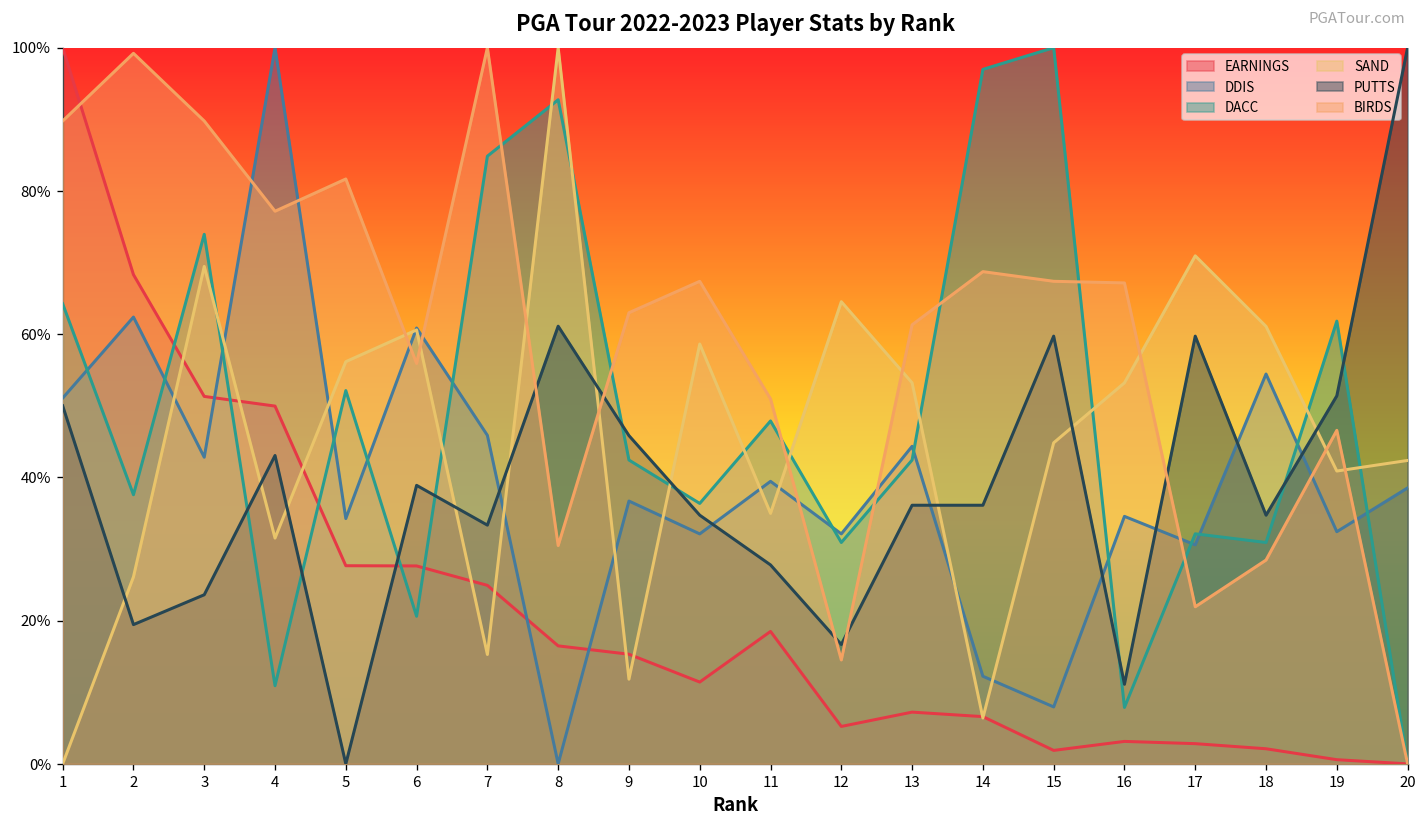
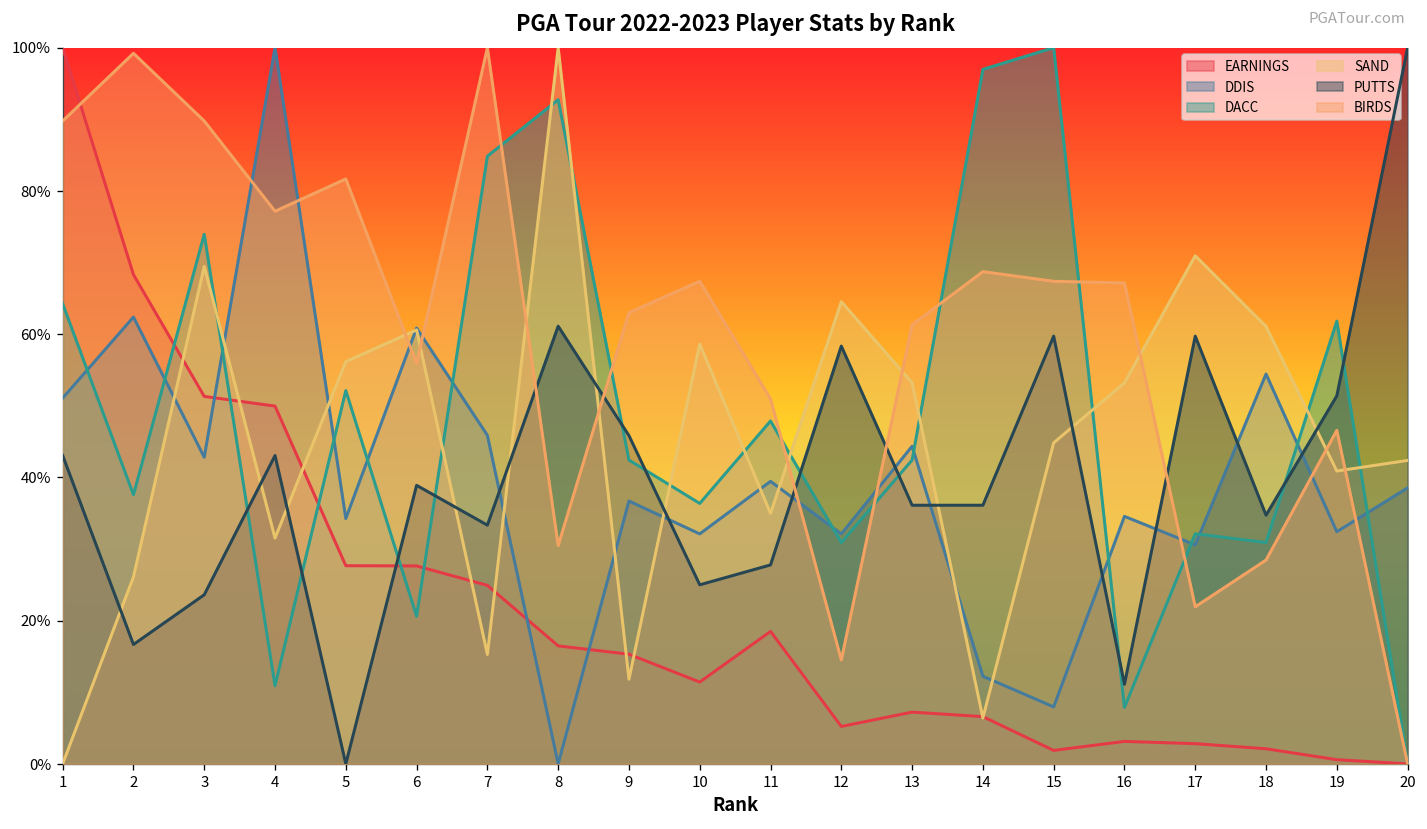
PUTTS, 1: 50% -> 43%
PUTTS, 2: 19% -> 17%
PUTTS, 10: 35% -> 25%
PUTTS, 12: 17% -> 58%
